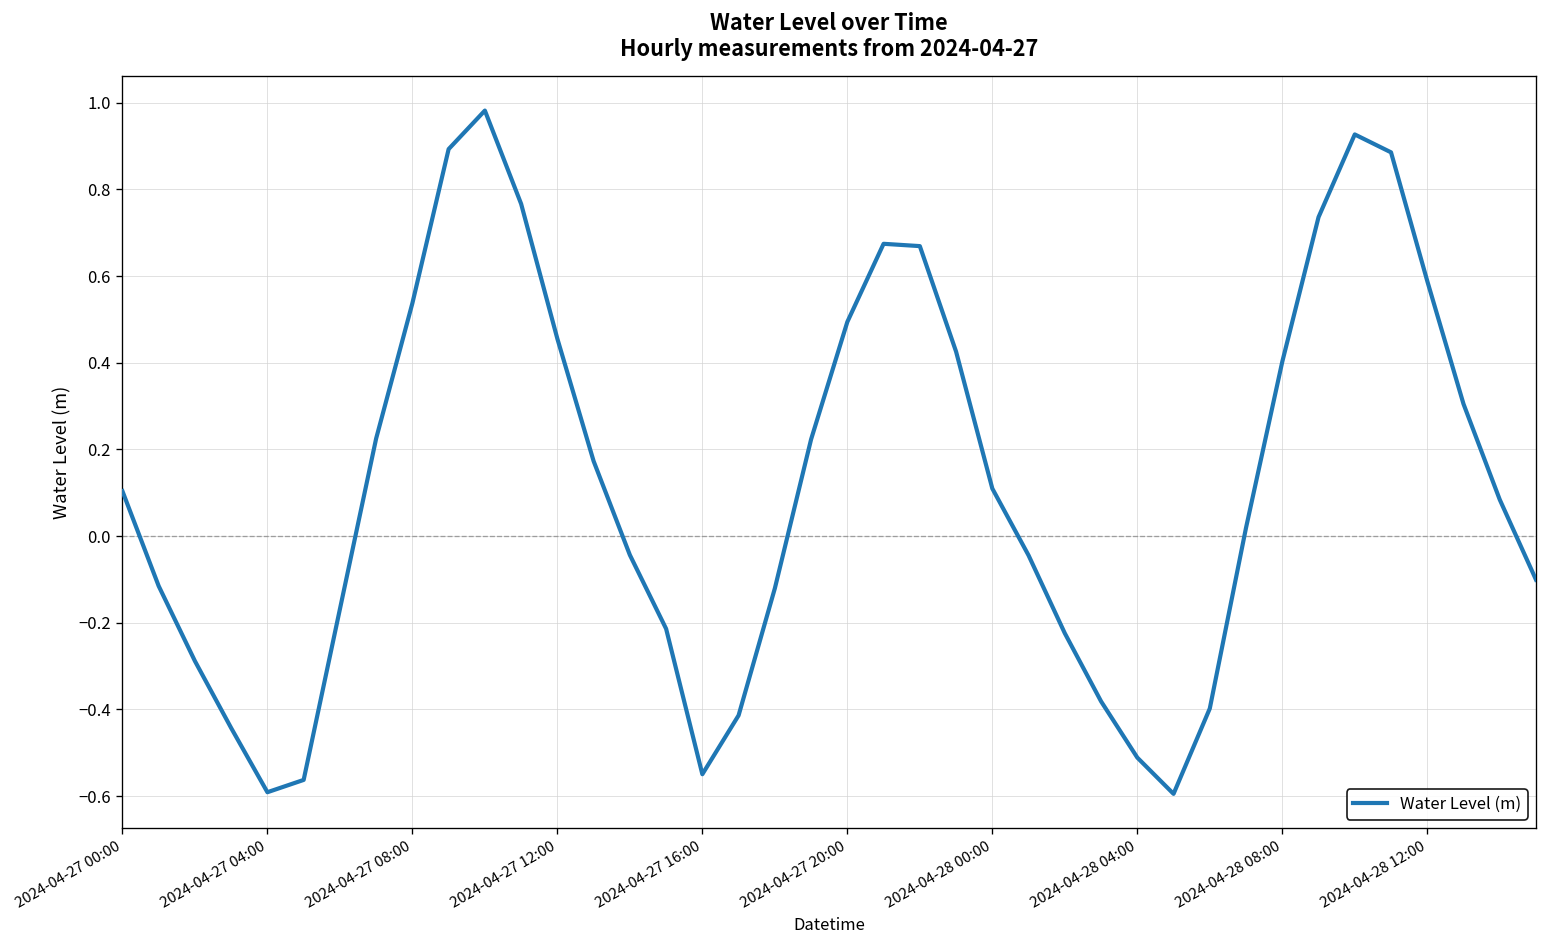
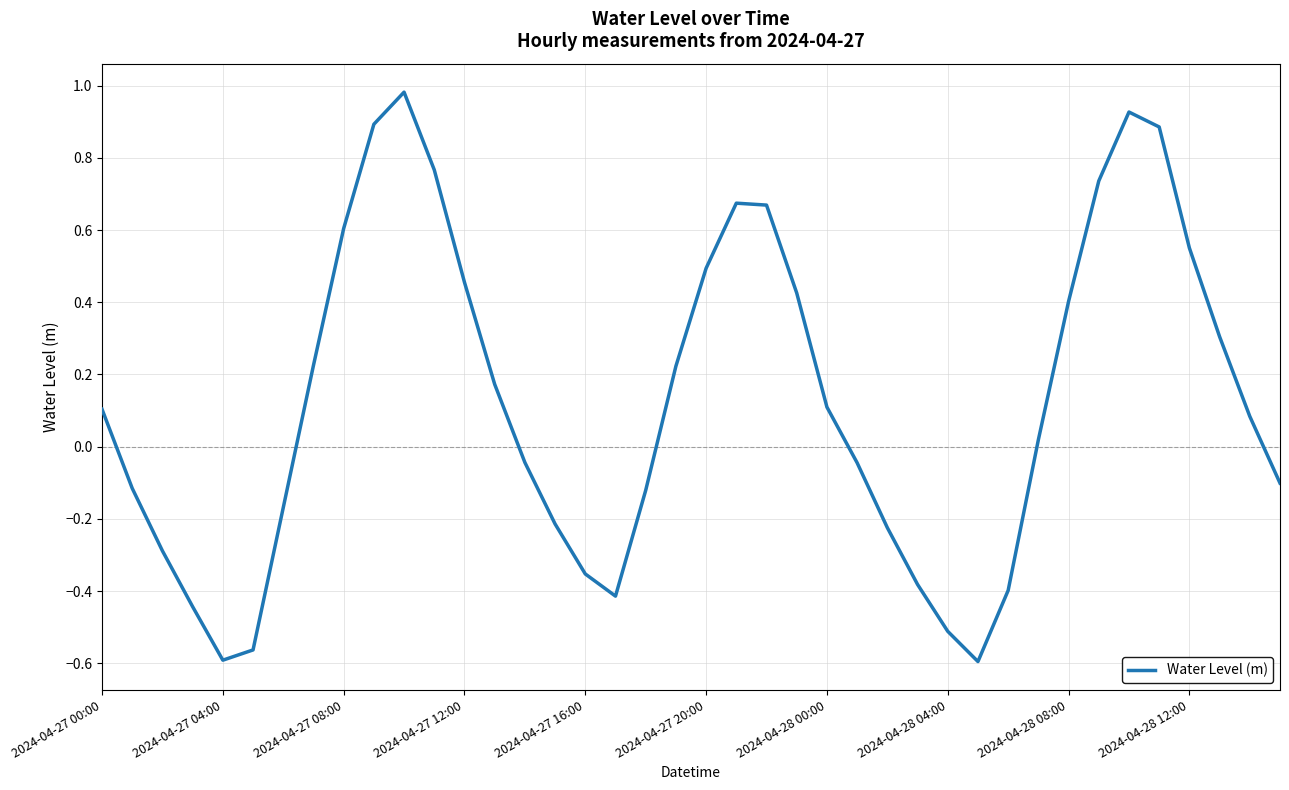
2024-04-27 08:00: 0.54 -> 0.60
2024-04-27 16:00: -0.55 -> -0.35
2024-04-28 12:00: 0.59 -> 0.55
